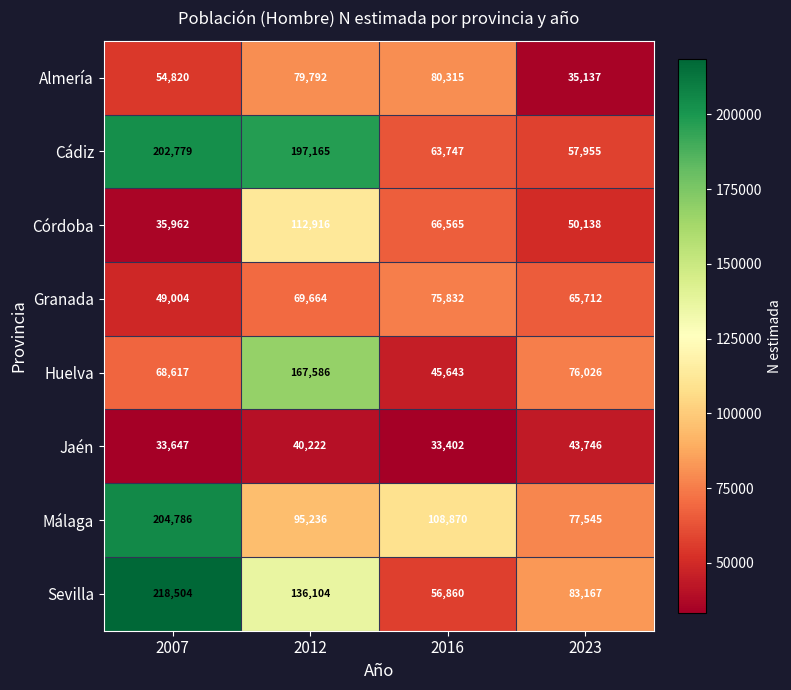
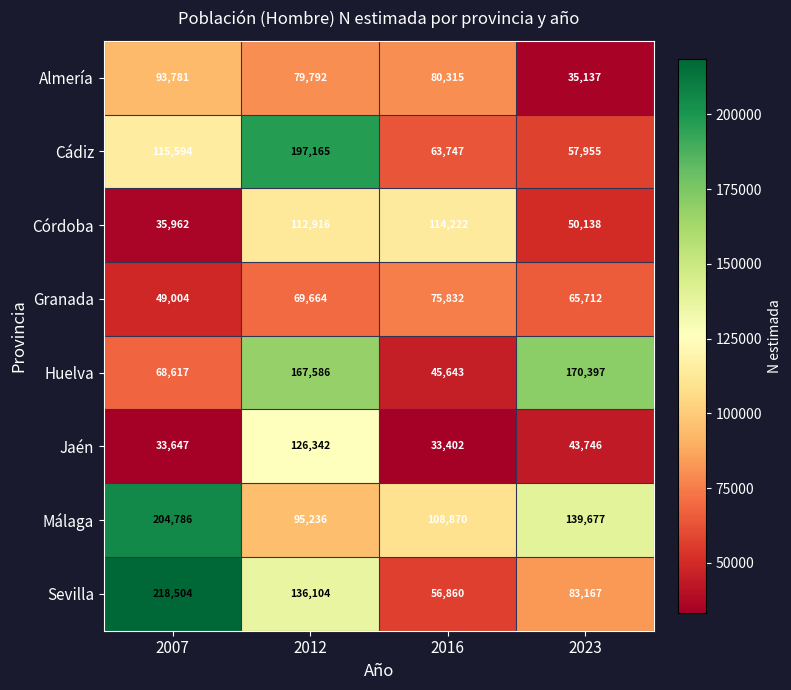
Almería, 2007: 54,820 -> 93,781
Cádiz, 2007: 202,779 -> 115,594
Córdoba, 2016: 66,565 -> 114,222
Huelva, 2023: 76,026 -> 170,397
Jaén, 2012: 40,222 -> 126,342
Málaga, 2023: 77,545 -> 139,677
